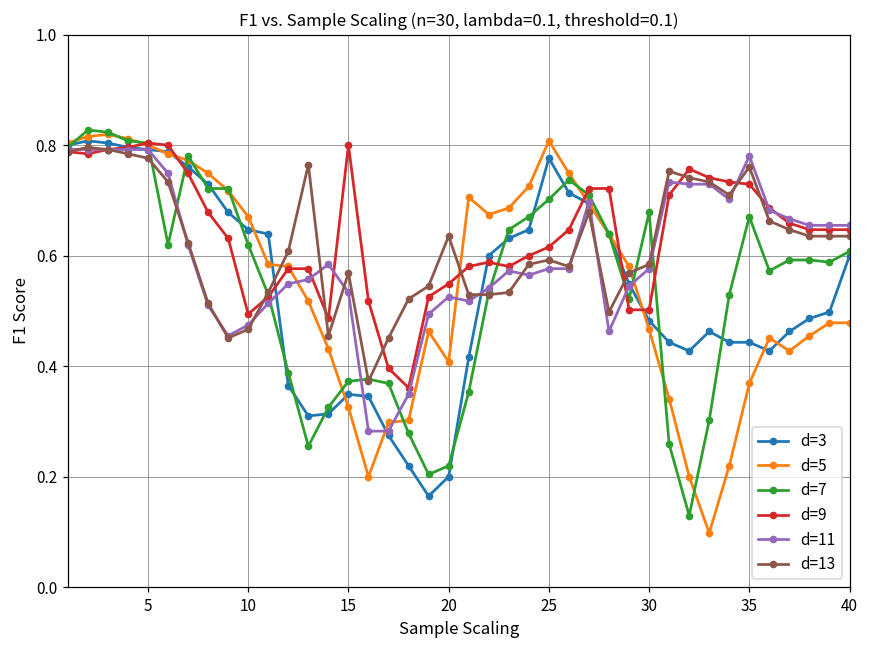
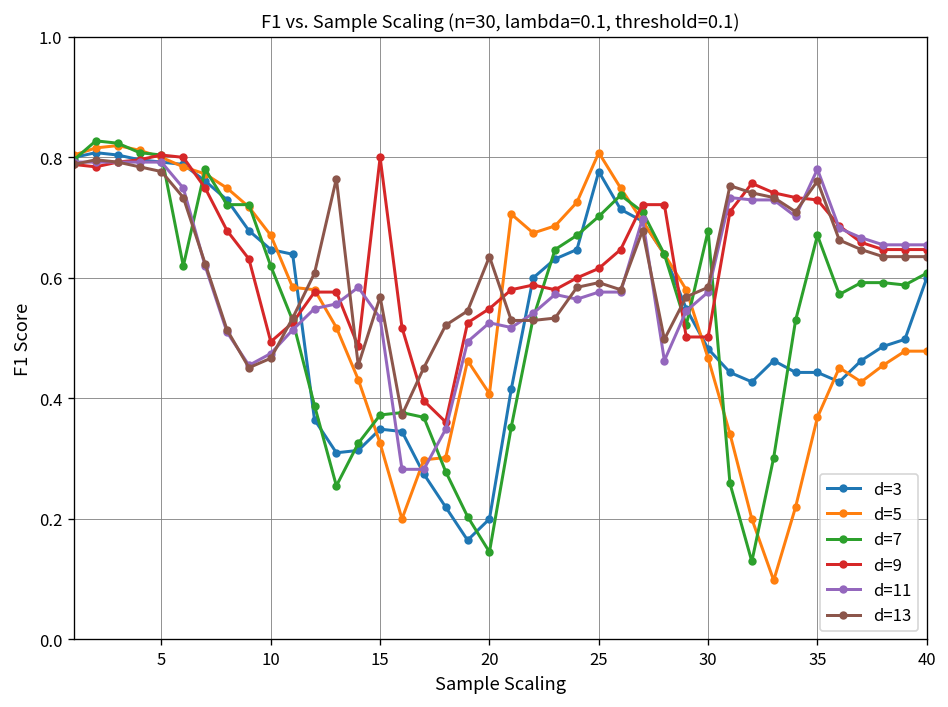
d=7, 20: 0.22 -> 0.15
